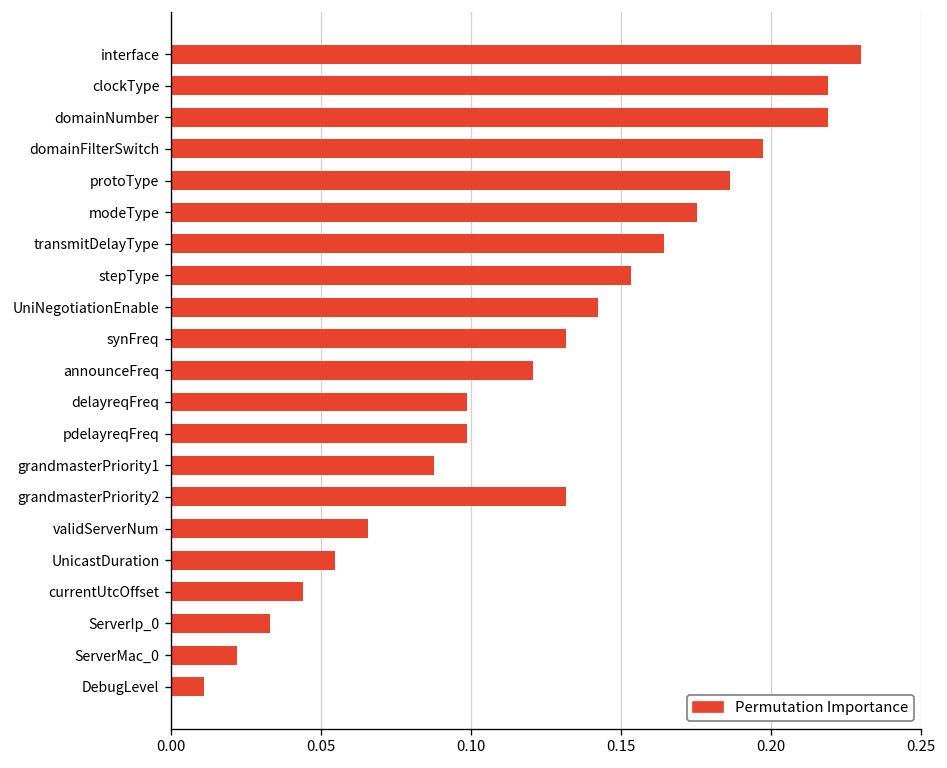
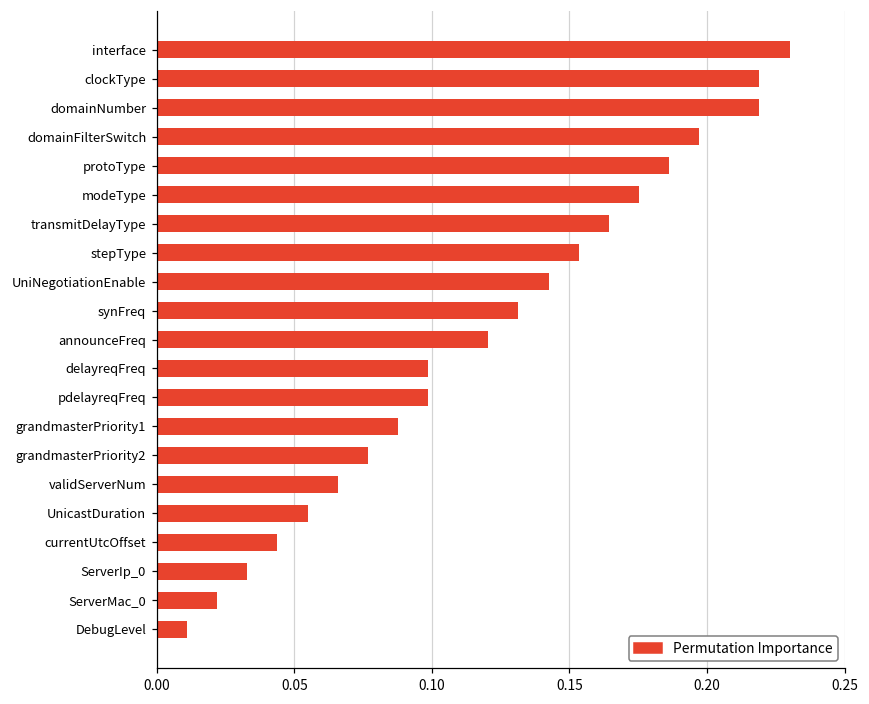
grandmasterPriority2: 0.131 -> 0.077
